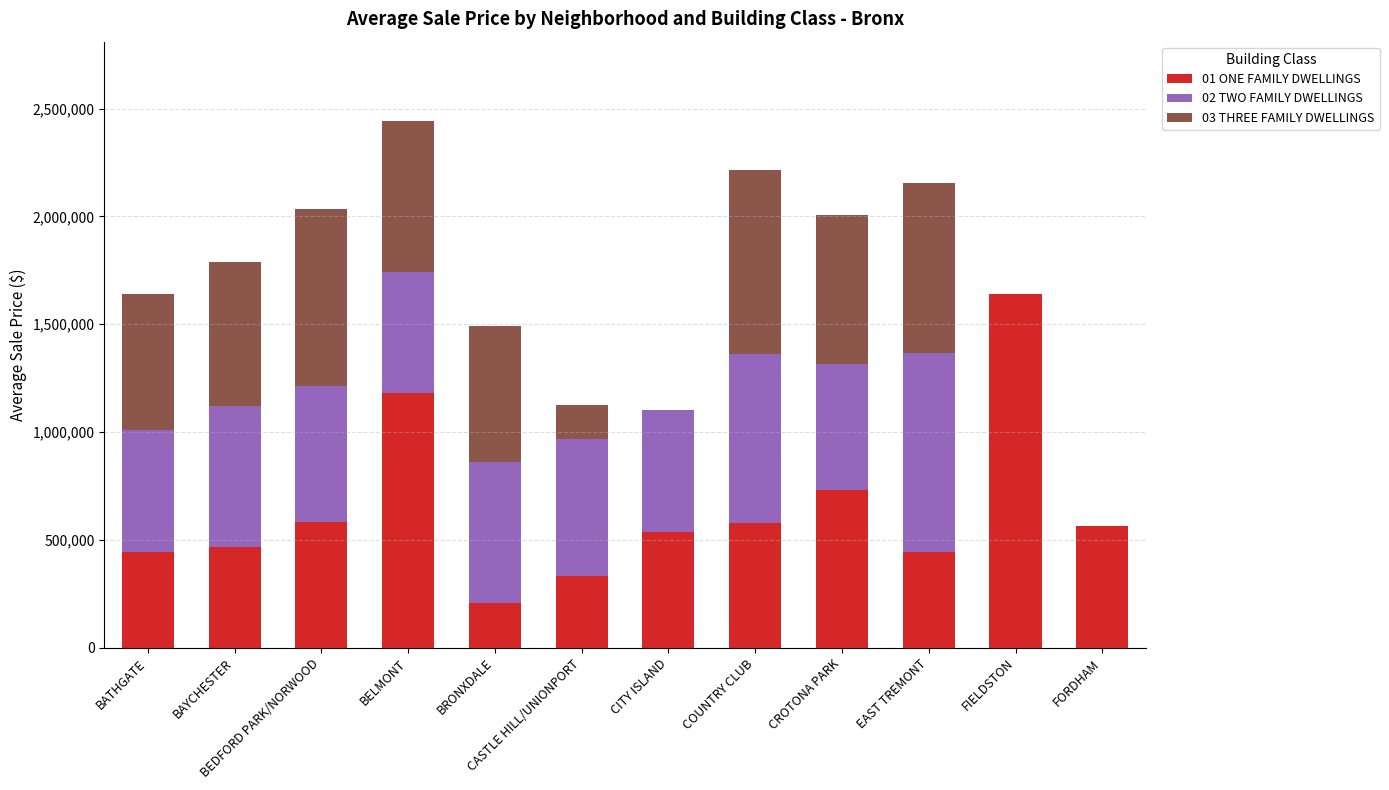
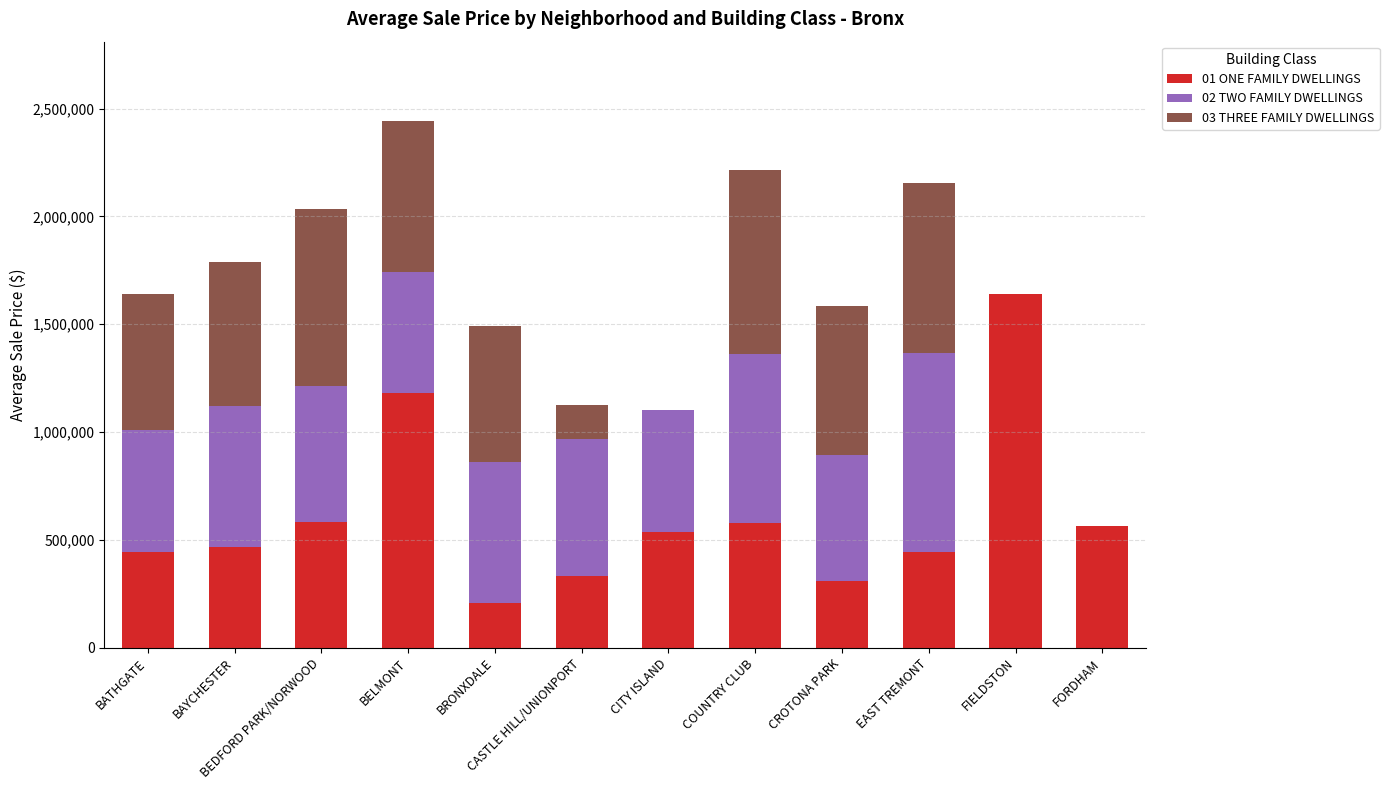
01 ONE FAMILY DWELLINGS, CROTONA PARK: 730,000 -> 310,000
